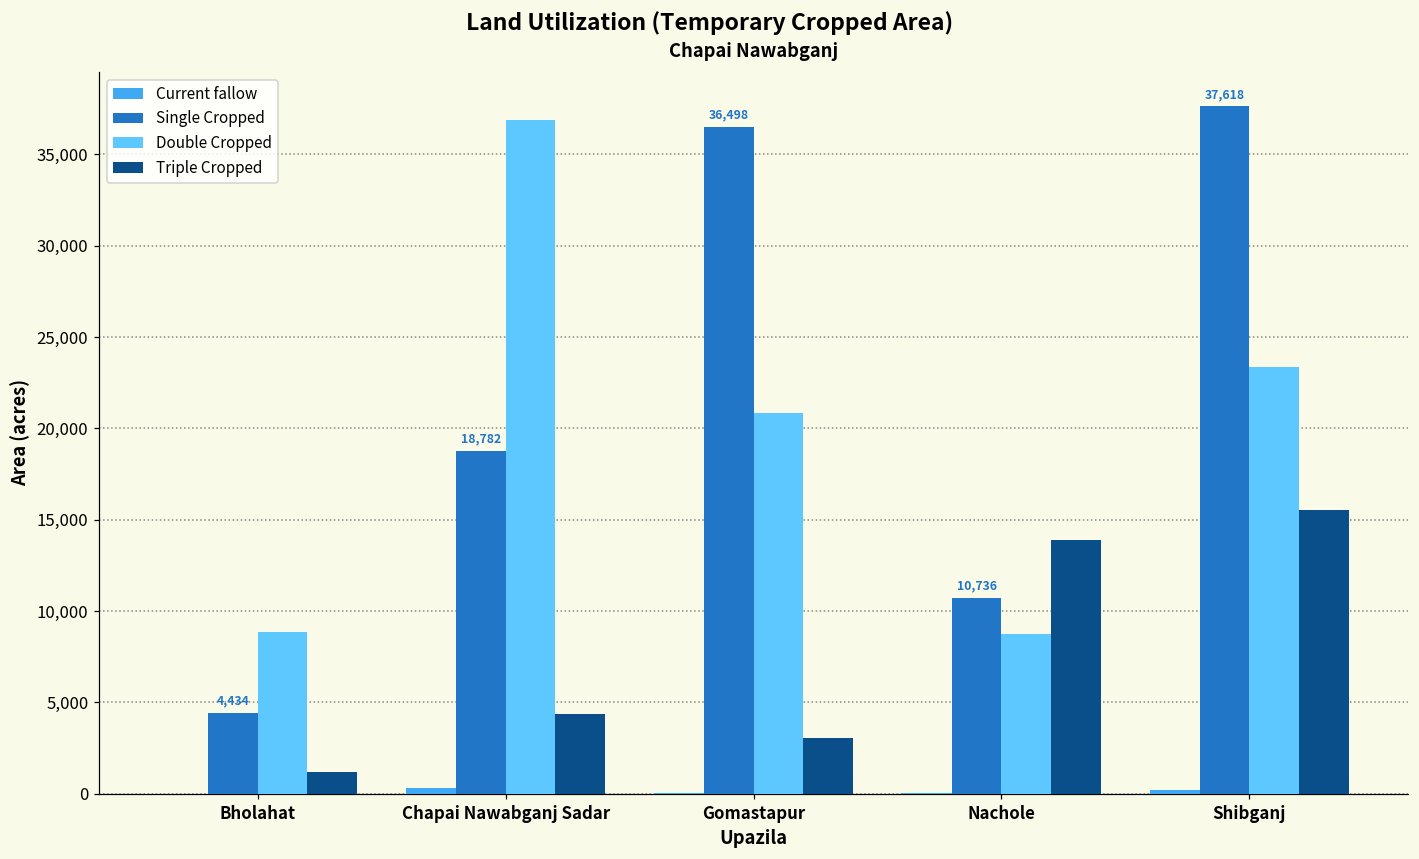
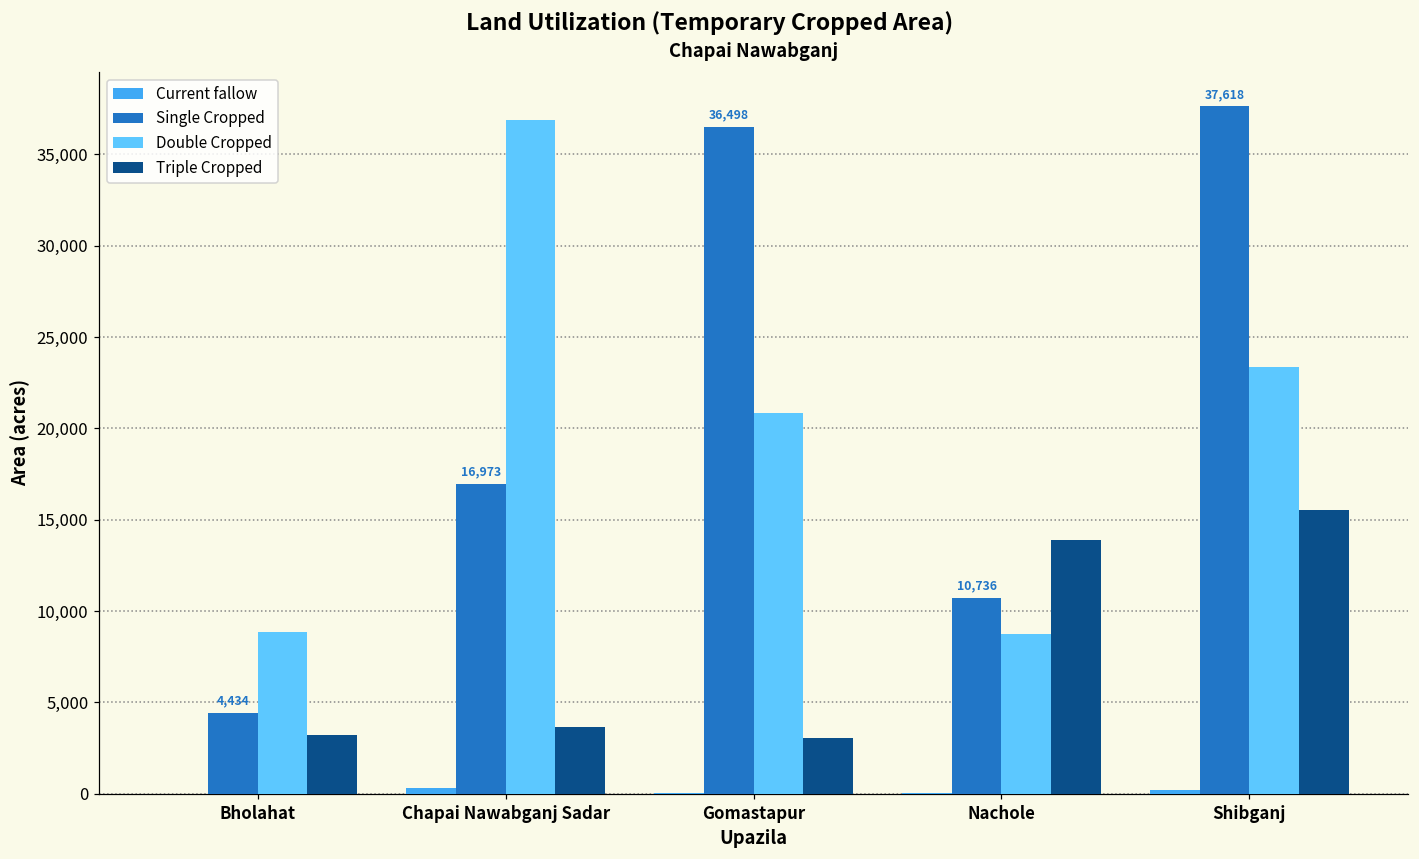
Triple Cropped, Bholahat: 1,200 -> 3,200
Single Cropped, Chapai Nawabganj Sadar: 18,782 -> 16,973
Triple Cropped, Chapai Nawabganj Sadar: 4,400 -> 3,600
